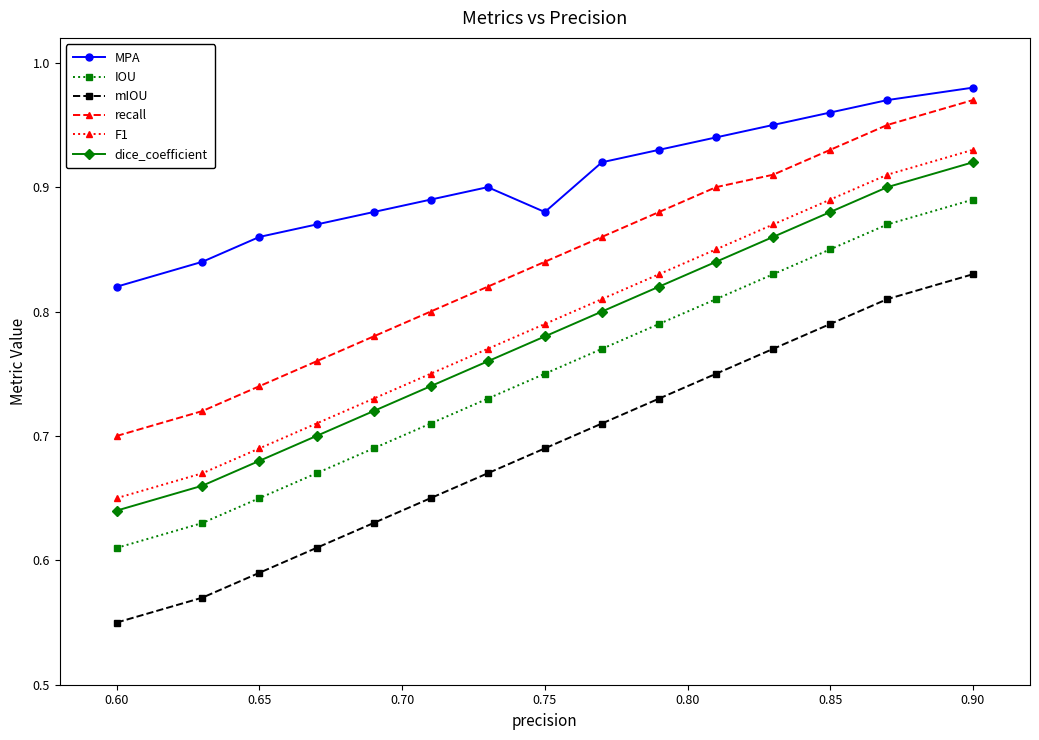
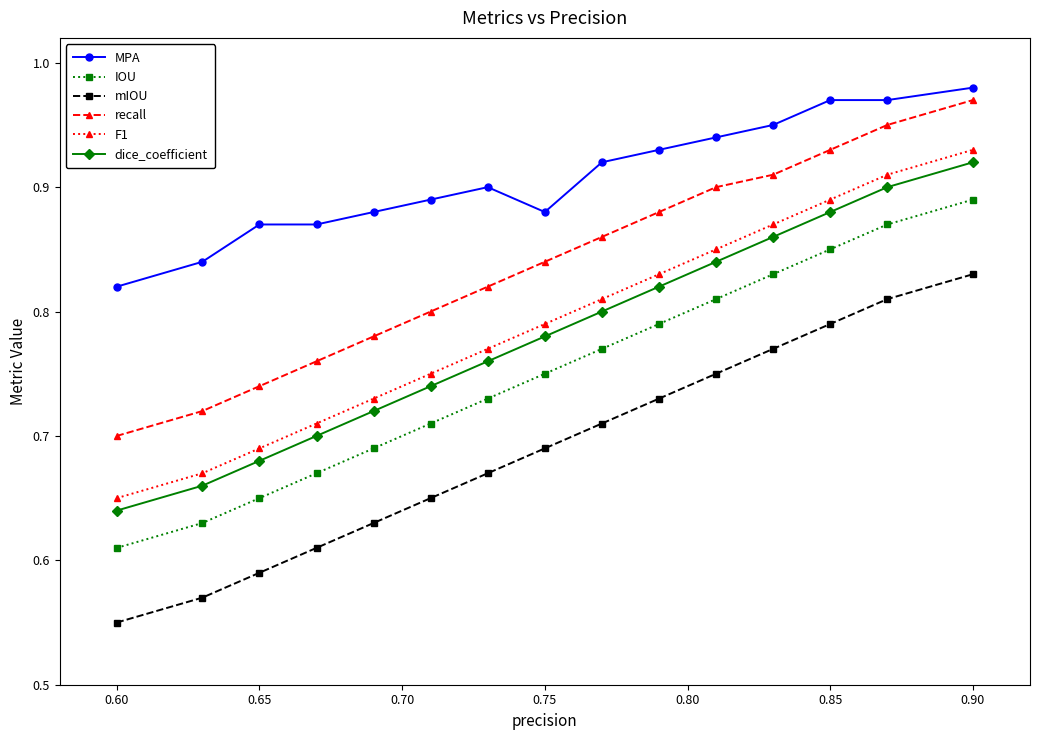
MPA, 0.65: 0.86 -> 0.87
MPA, 0.85: 0.96 -> 0.97
